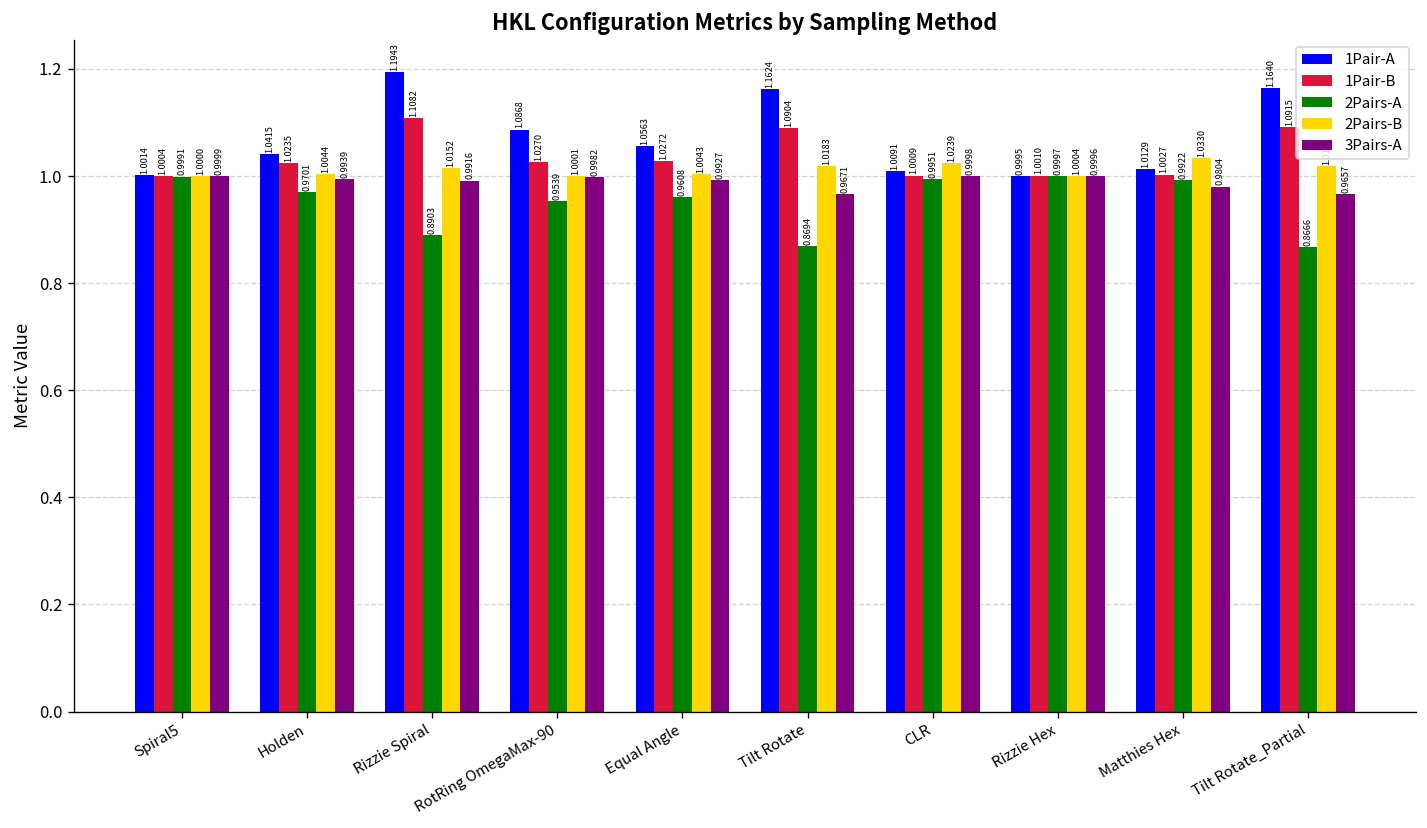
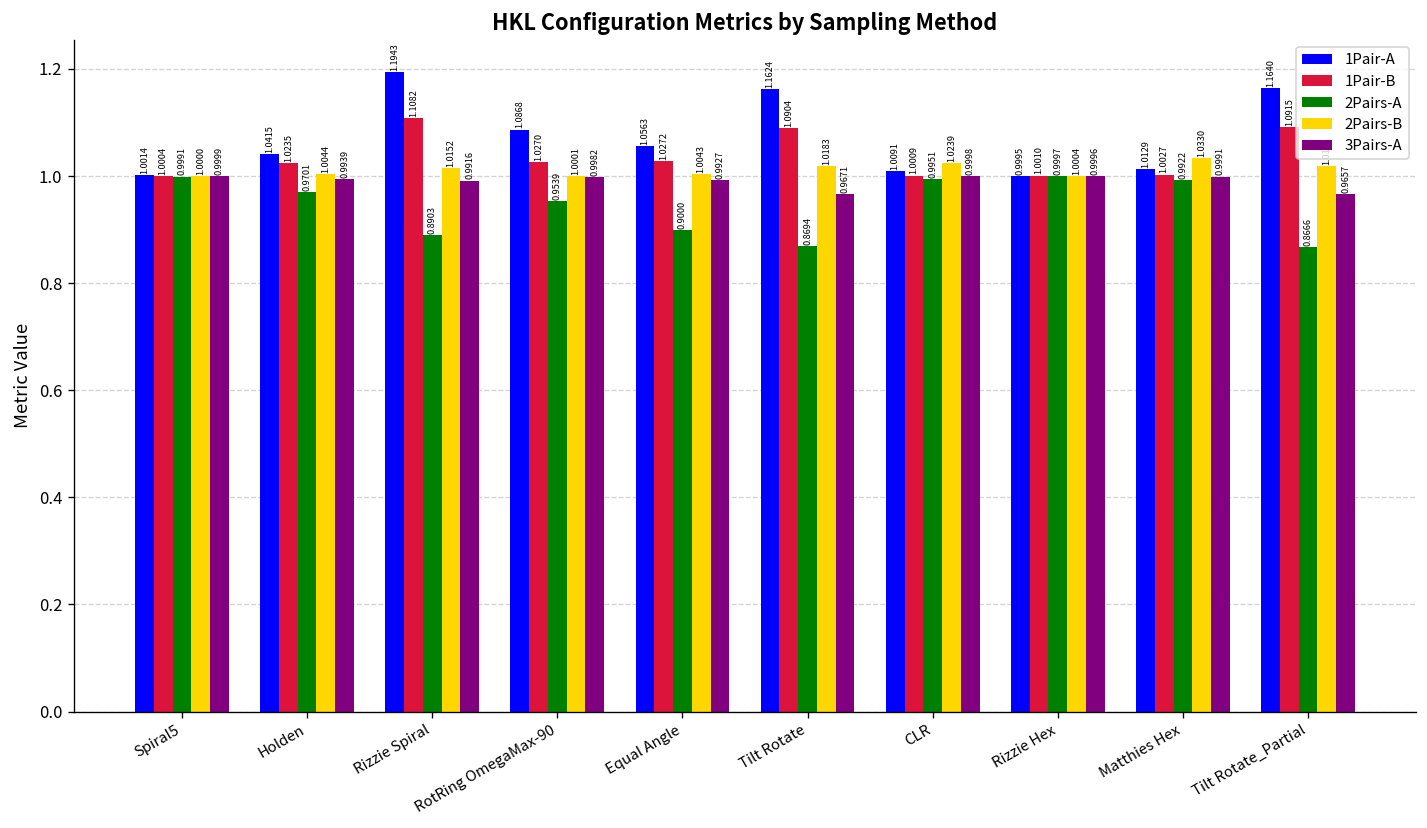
2Pairs-A, Equal Angle: 0.9608 -> 0.9000
3Pairs-A, Matthies Hex: 0.9804 -> 0.9991
